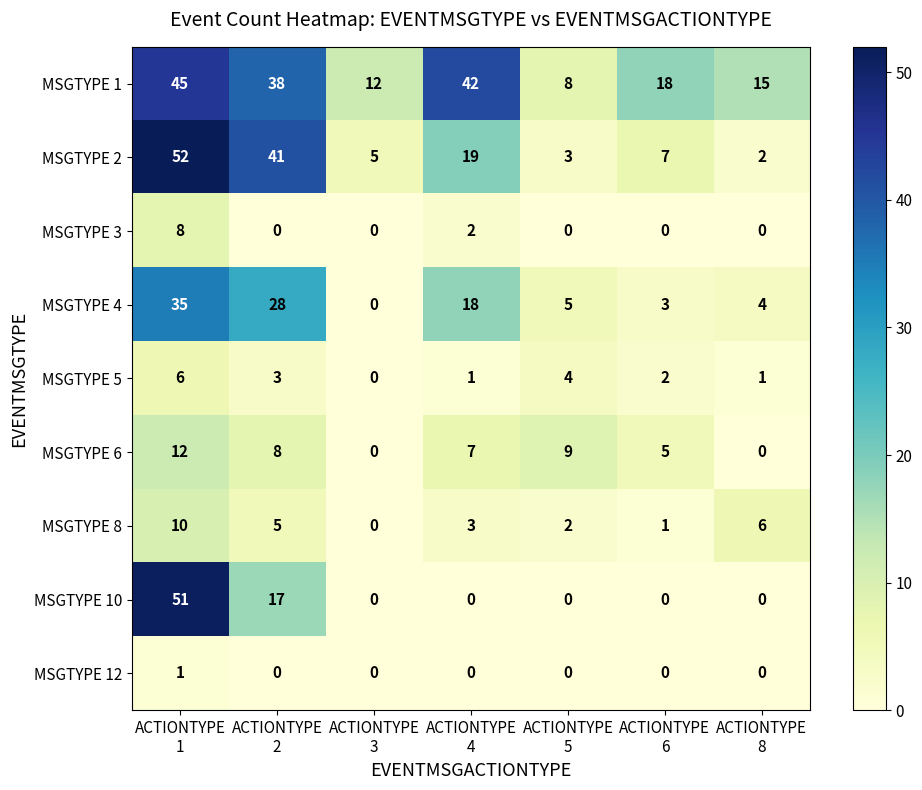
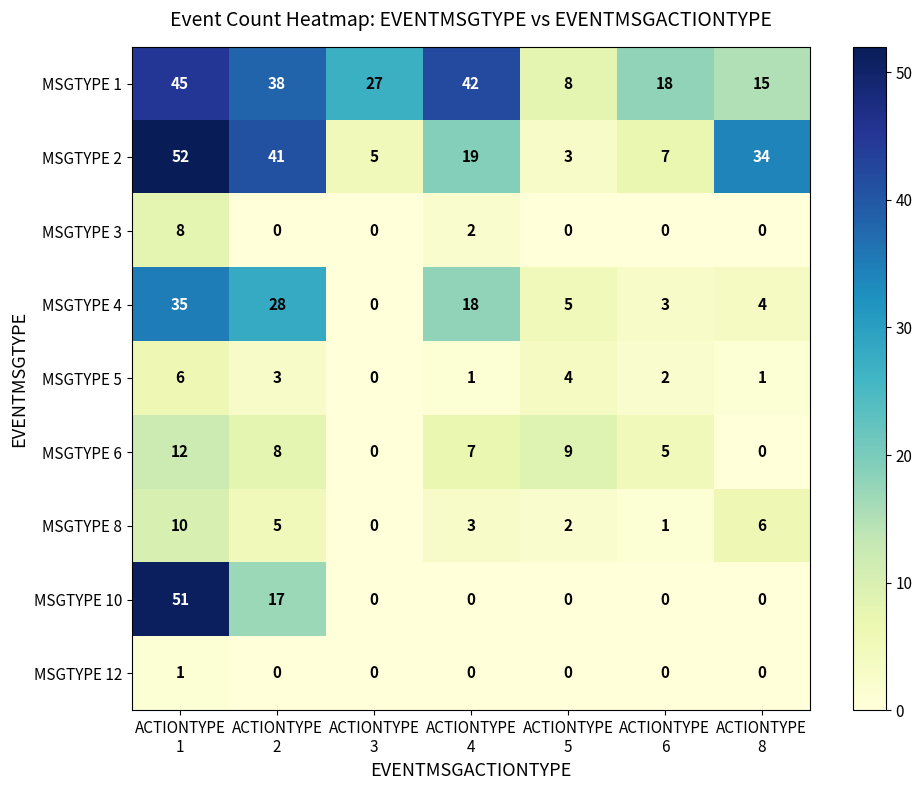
MSGTYPE 1, ACTIONTYPE 3: 12 -> 27
MSGTYPE 2, ACTIONTYPE 8: 2 -> 34
